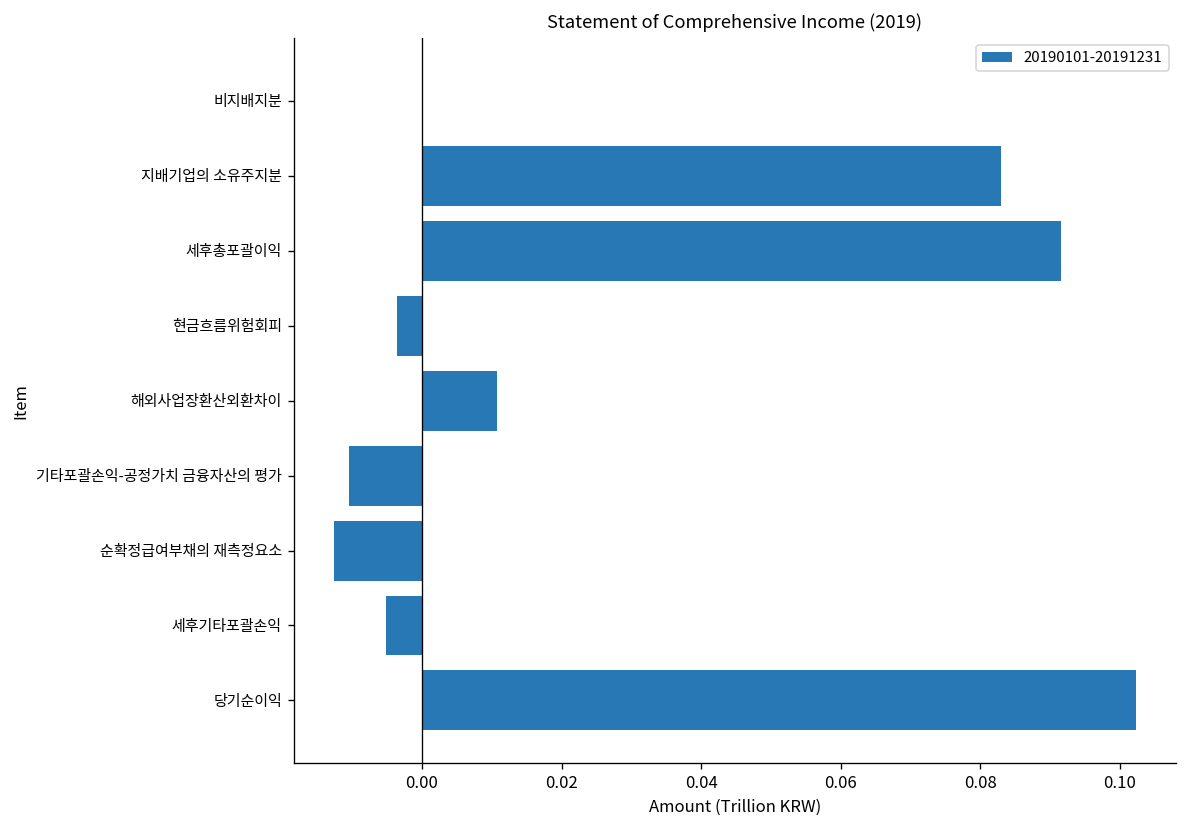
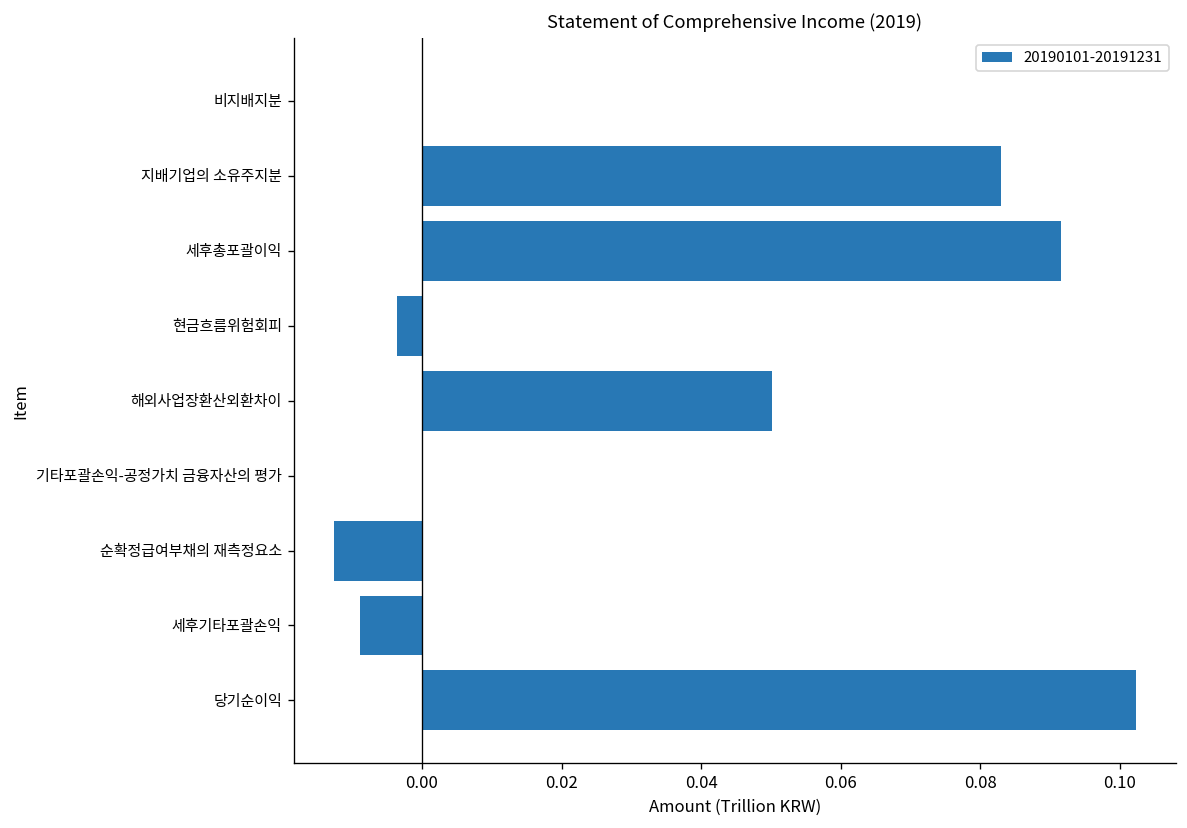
해외사업장환산외환차이: 0.011 -> 0.050
기타포괄손익-공정가치 금융자산의 평가: -0.010 -> 0.000
세후기타포괄손익: -0.005 -> -0.009
